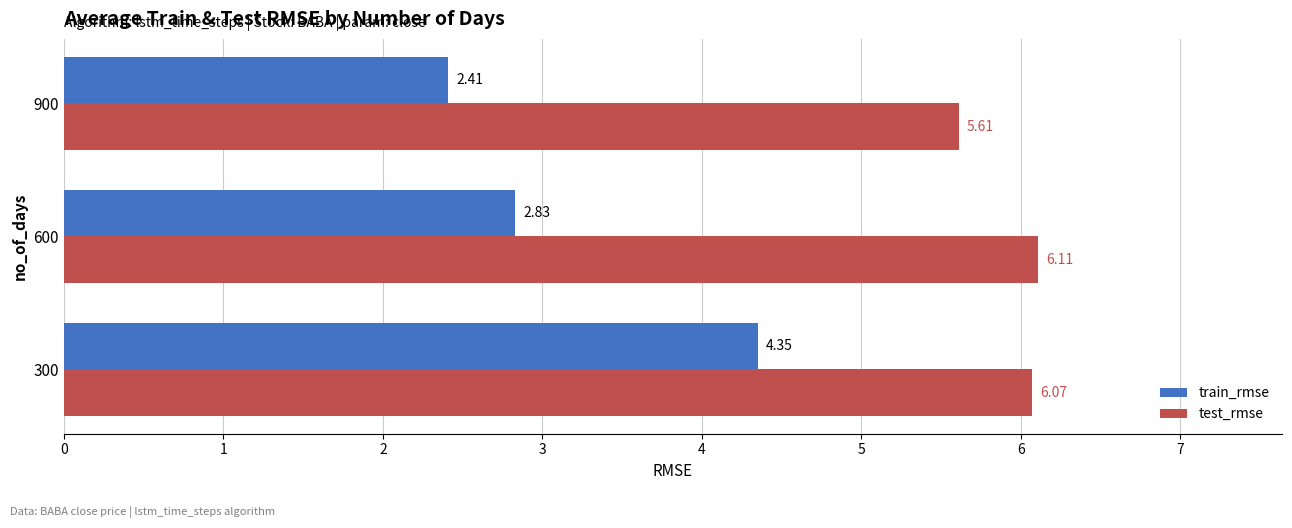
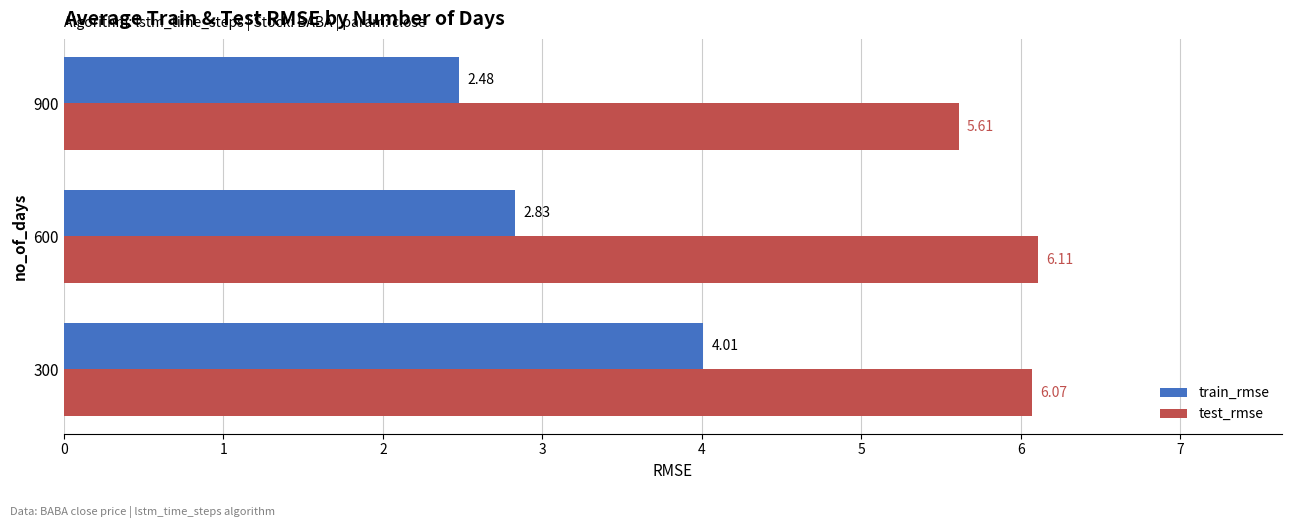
train_rmse, 900: 2.41 -> 2.48
train_rmse, 300: 4.35 -> 4.01
